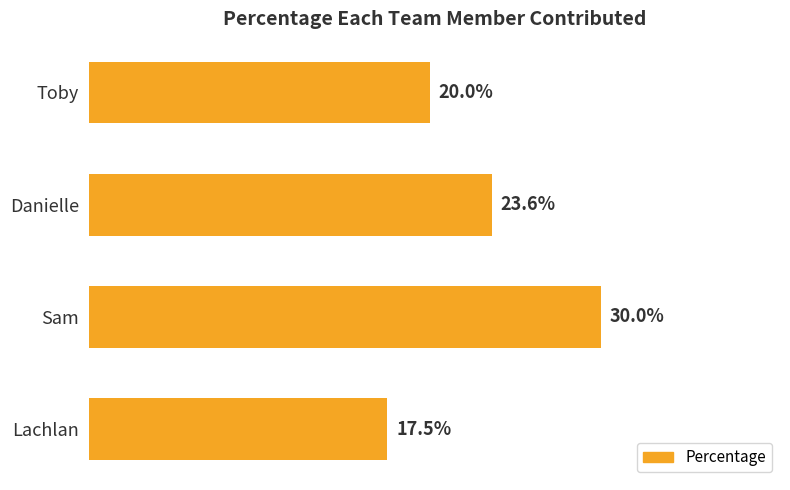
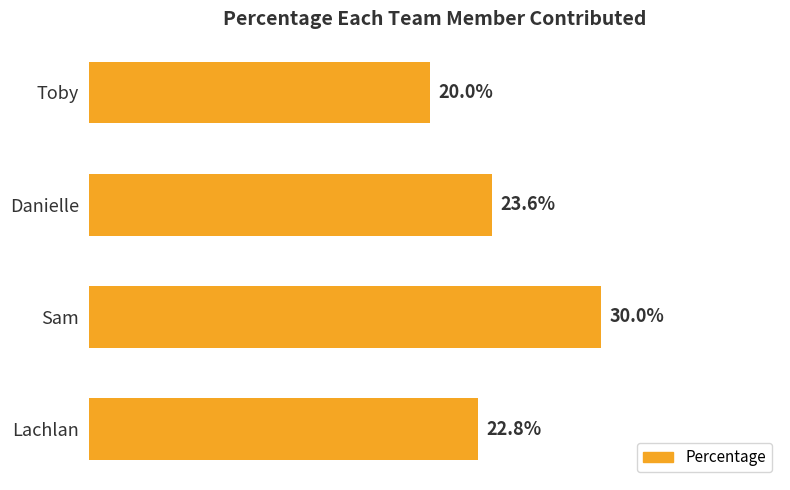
Lachlan: 17.5% -> 22.8%
